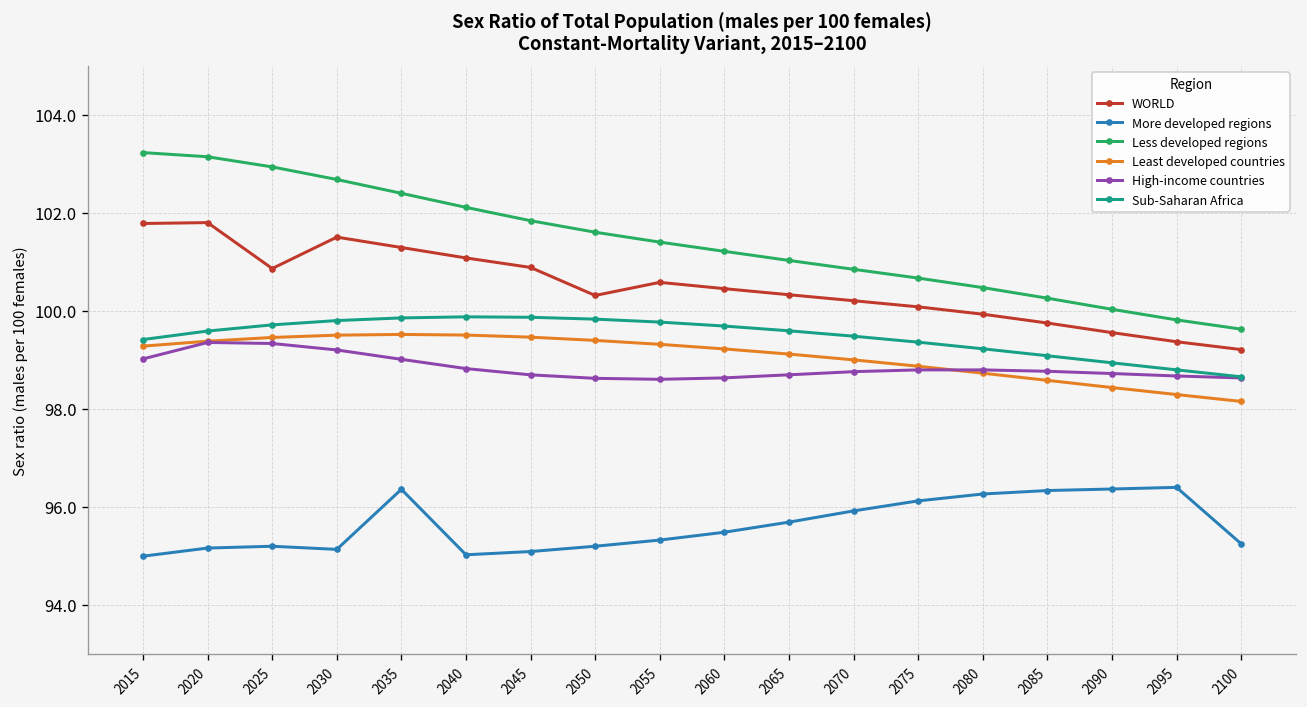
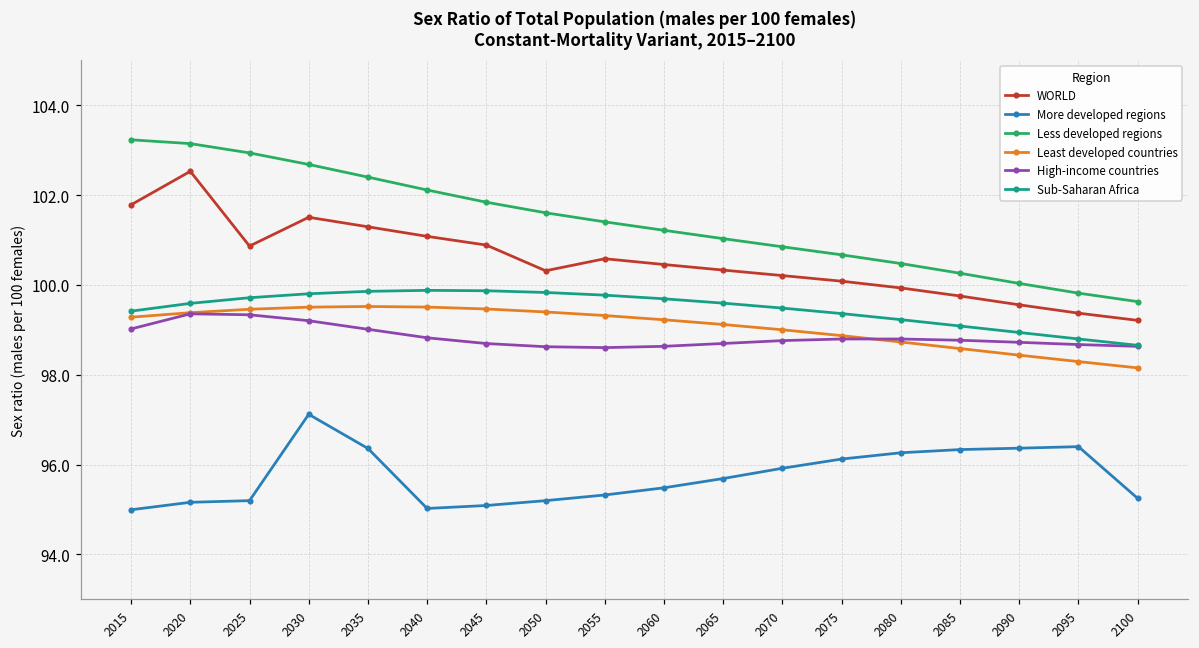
WORLD, 2020: 101.8 -> 102.5
More developed regions, 2030: 95.1 -> 97.1
